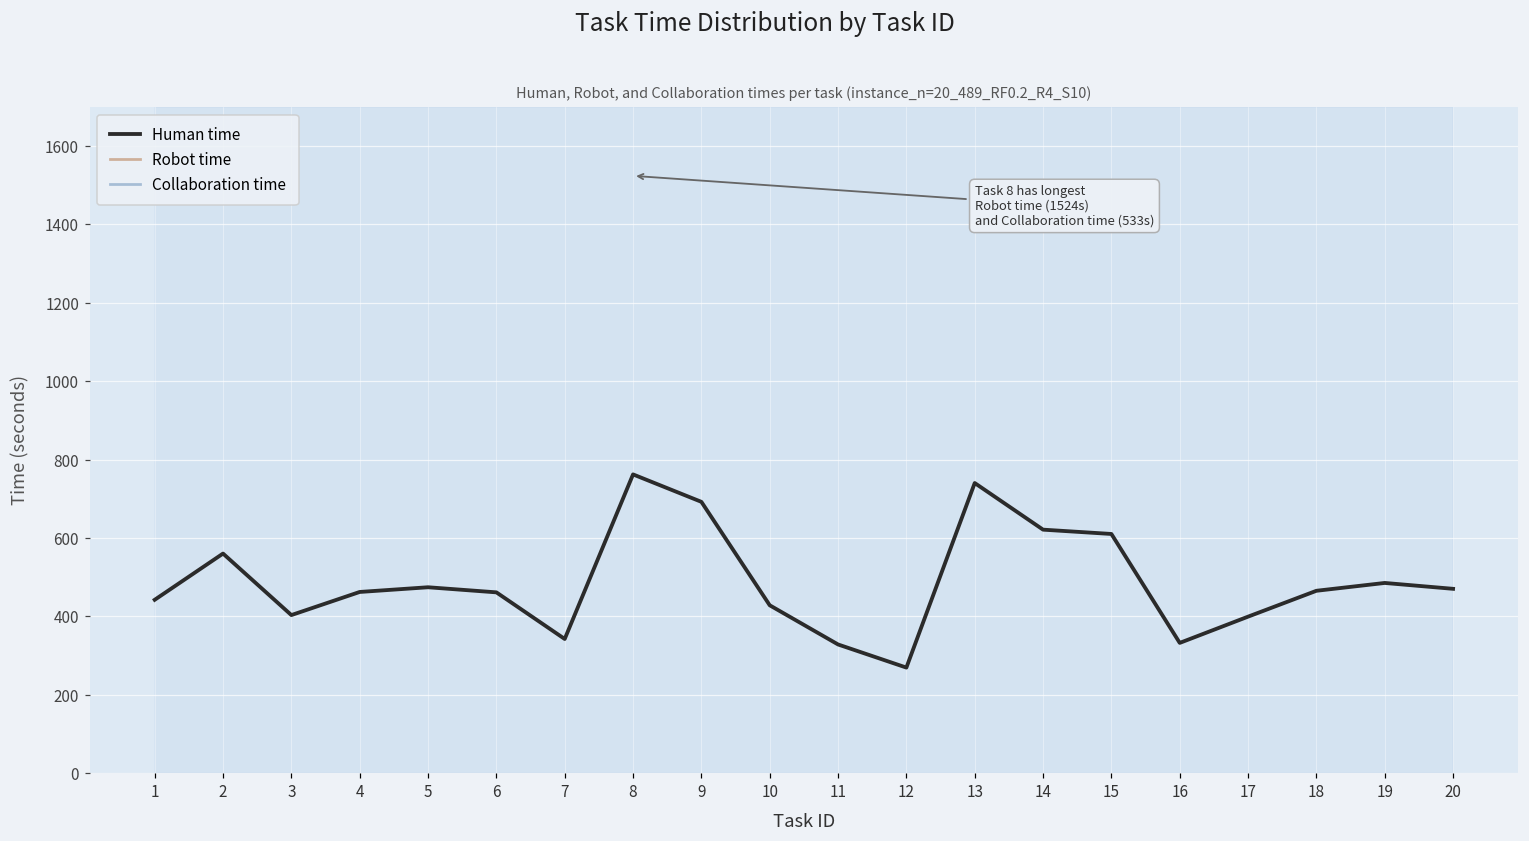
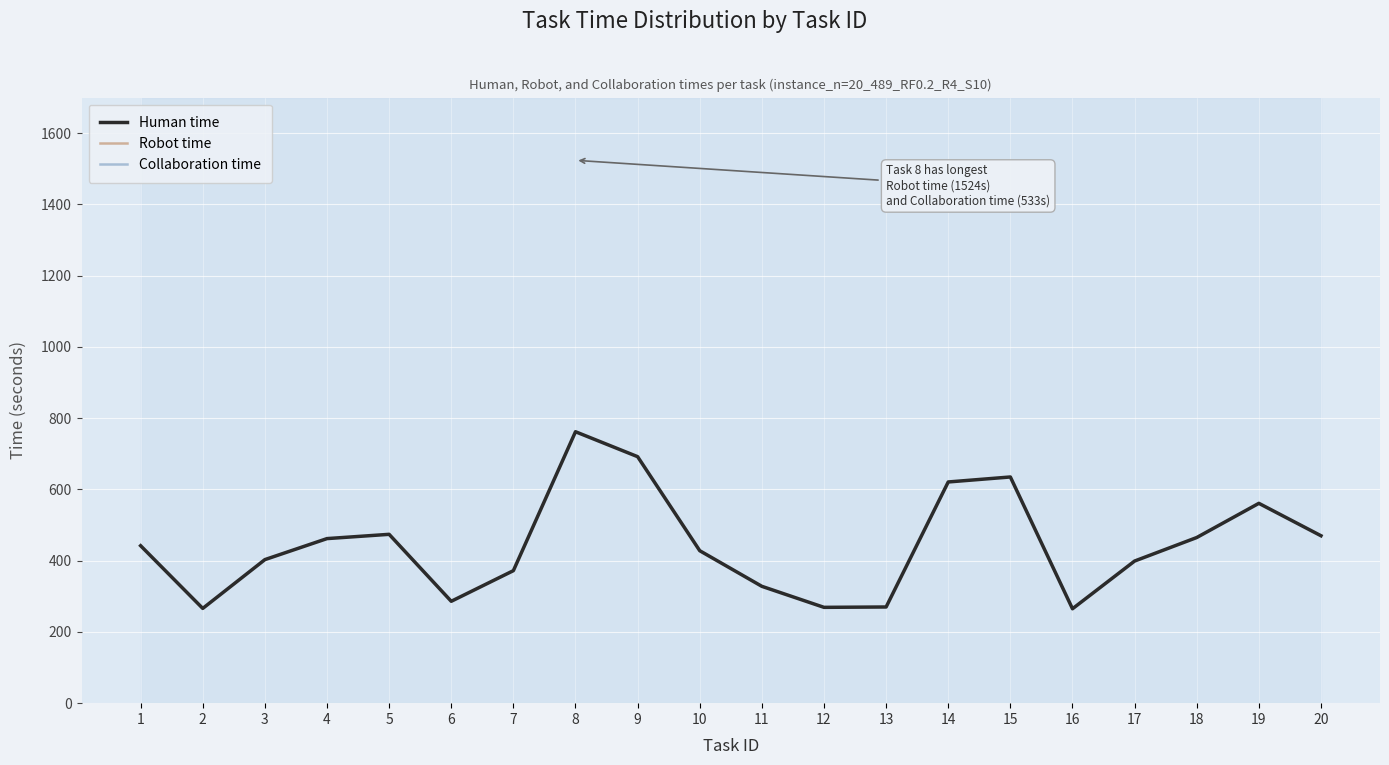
Human time, 2: 560 -> 270
Human time, 6: 460 -> 290
Human time, 7: 340 -> 370
Human time, 13: 740 -> 270
Human time, 15: 610 -> 640
Human time, 16: 330 -> 270
Human time, 19: 490 -> 560
